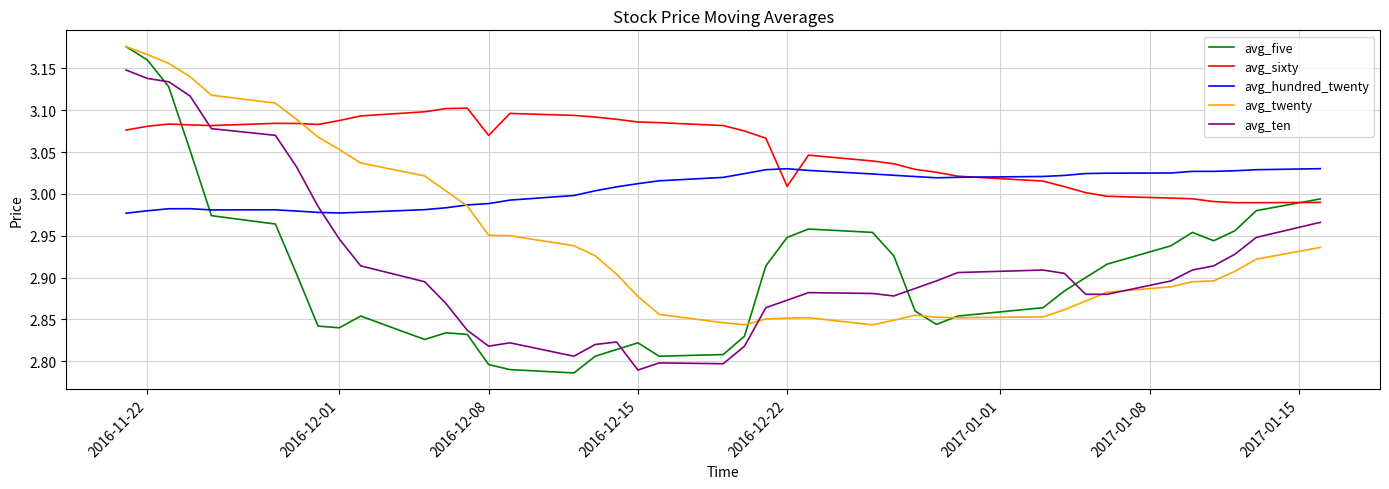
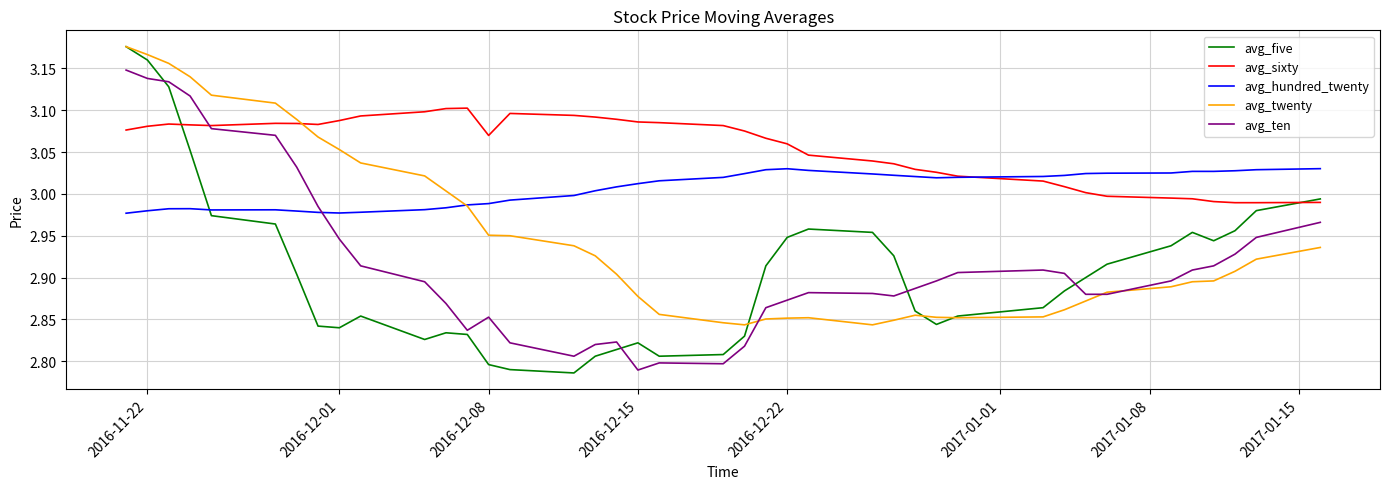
avg_ten, 2016-12-08: 2.82 -> 2.85
avg_sixty, 2016-12-22: 3.01 -> 3.06
